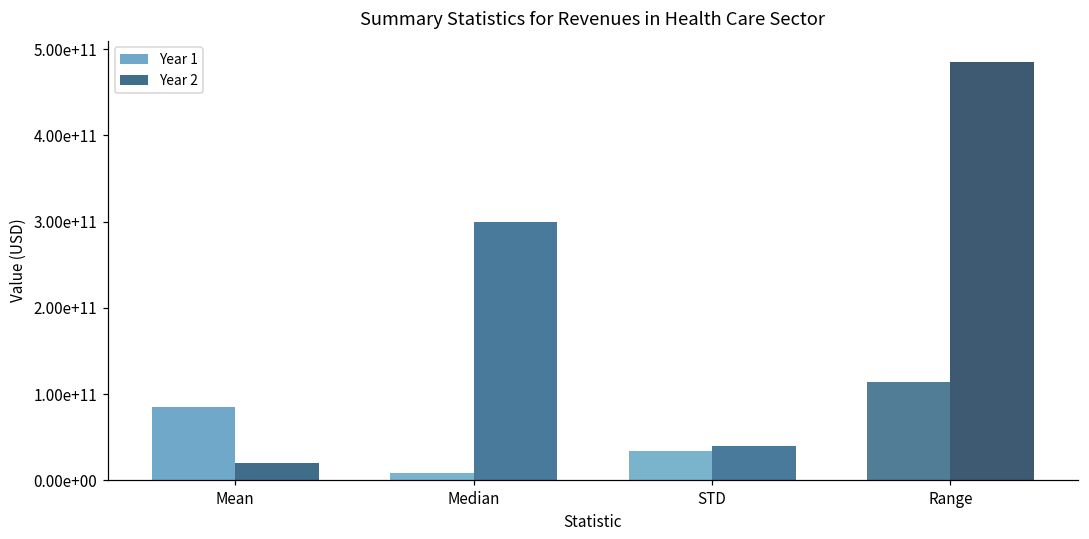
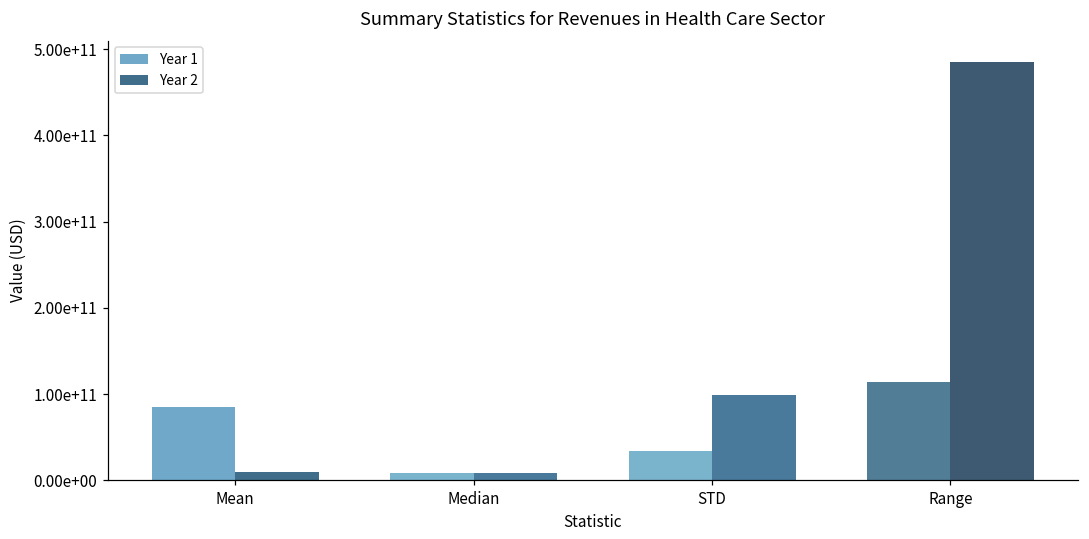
Year 2, Mean: 20000000000 -> 10000000000
Year 2, Median: 300000000000 -> 10000000000
Year 2, STD: 40000000000 -> 100000000000
